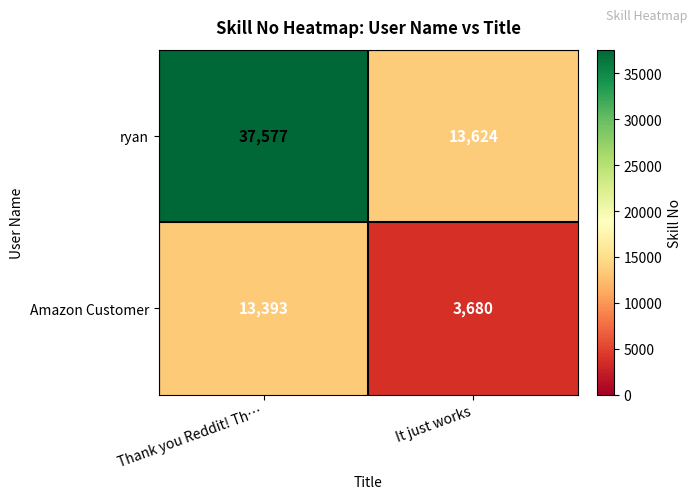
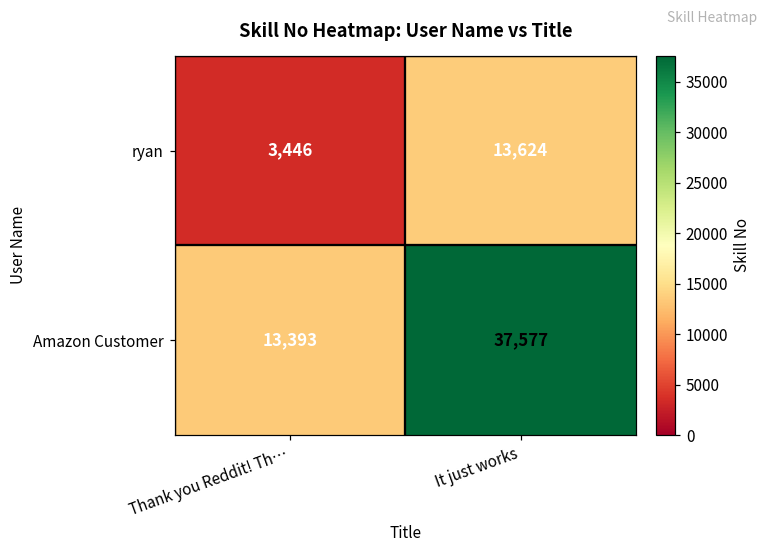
ryan, Thank you Reddit! Th…: 37,577 -> 3,446
Amazon Customer, It just works: 3,680 -> 37,577
